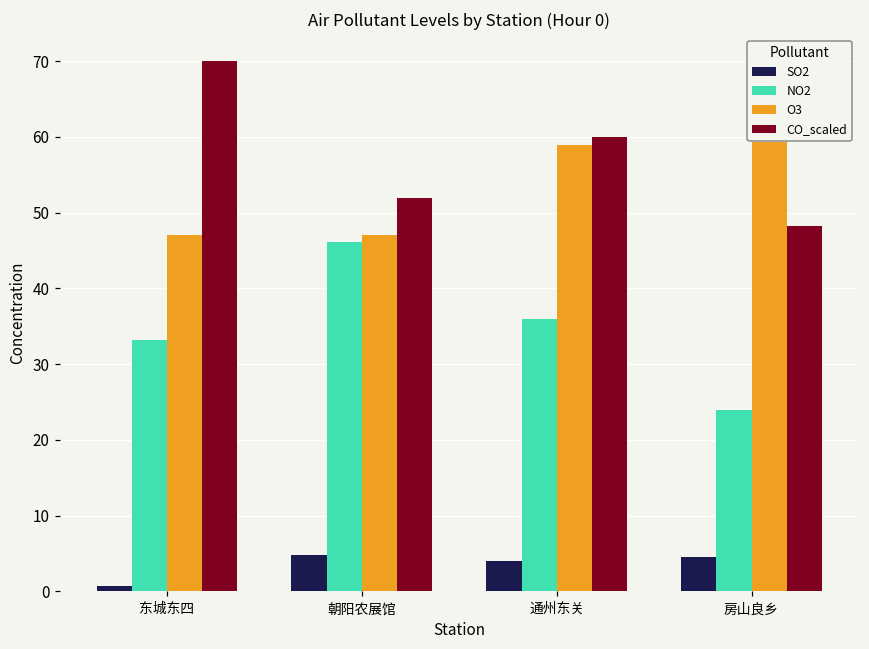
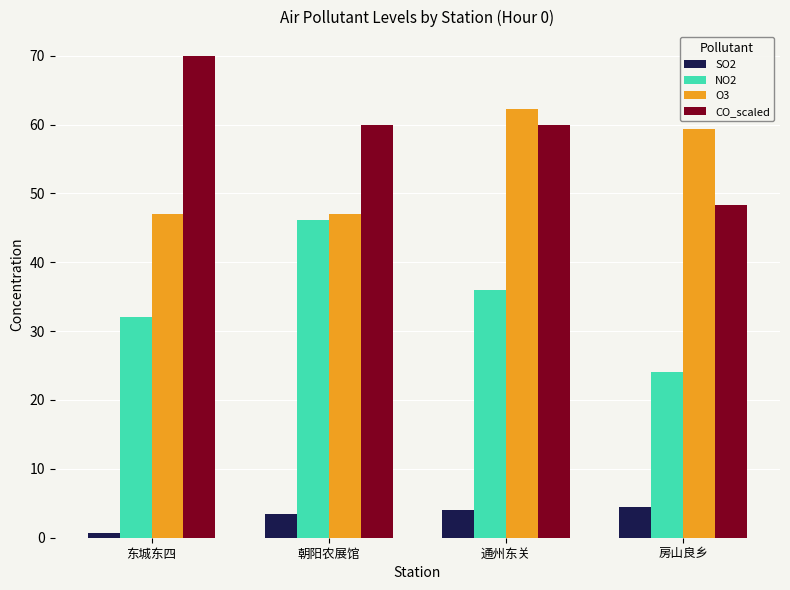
NO2, 东城东四: 33 -> 32
SO2, 朝阳农展馆: 5 -> 4
CO_scaled, 朝阳农展馆: 52 -> 60
O3, 通州东关: 59 -> 62
